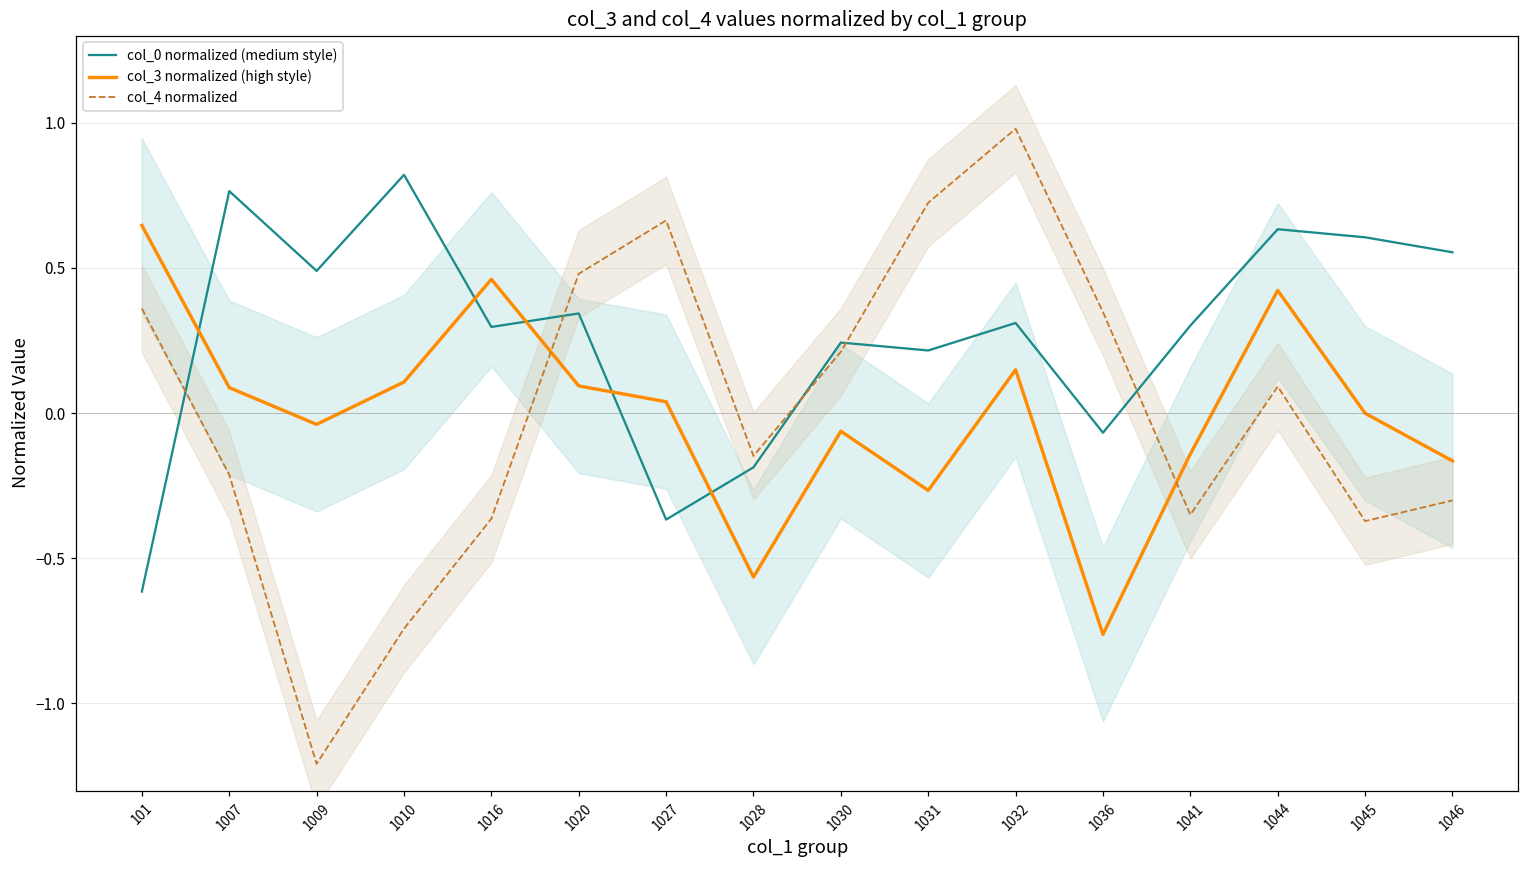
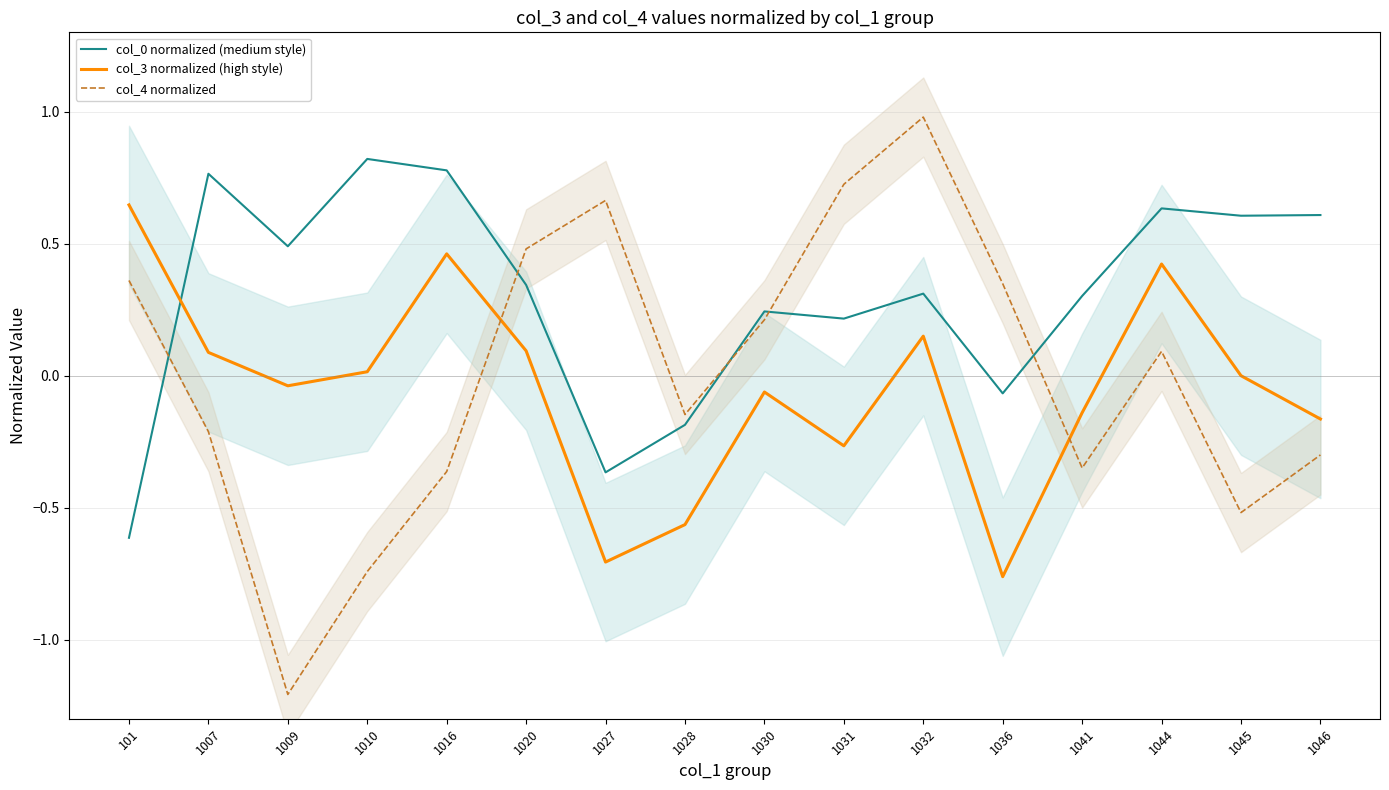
col_3 normalized (high style), 1010: 0.11 -> 0.01
col_0 normalized (medium style), 1016: 0.30 -> 0.78
col_3 normalized (high style), 1027: 0.04 -> -0.71
col_4 normalized, 1045: -0.37 -> -0.52
col_0 normalized (medium style), 1046: 0.55 -> 0.61
